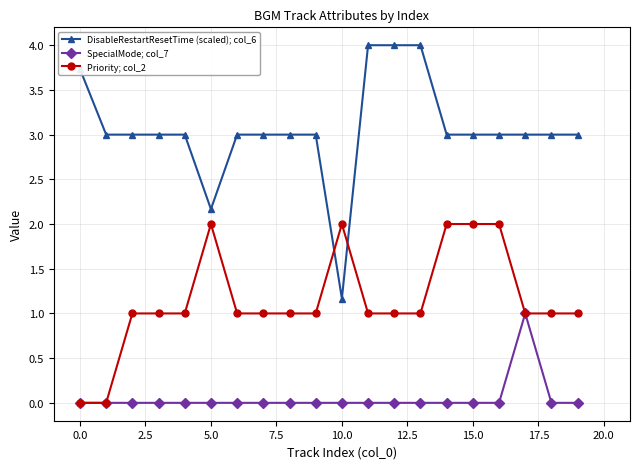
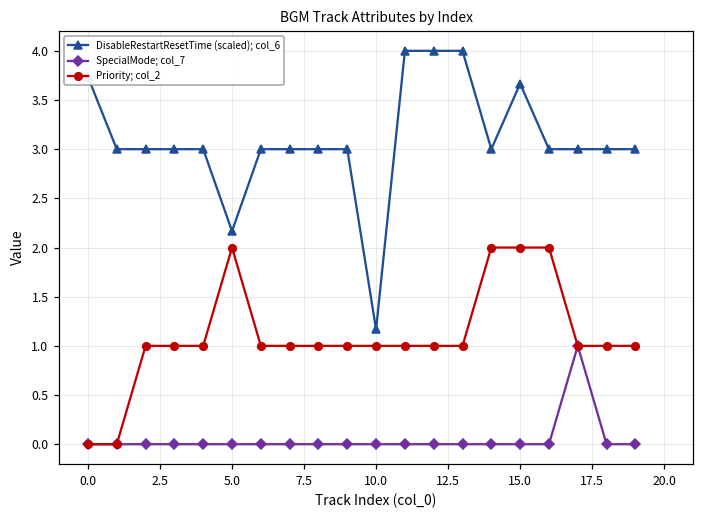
Priority; col_2, 10.0: 2 -> 1
DisableRestartResetTime (scaled); col_6, 15.0: 3.0 -> 3.7
